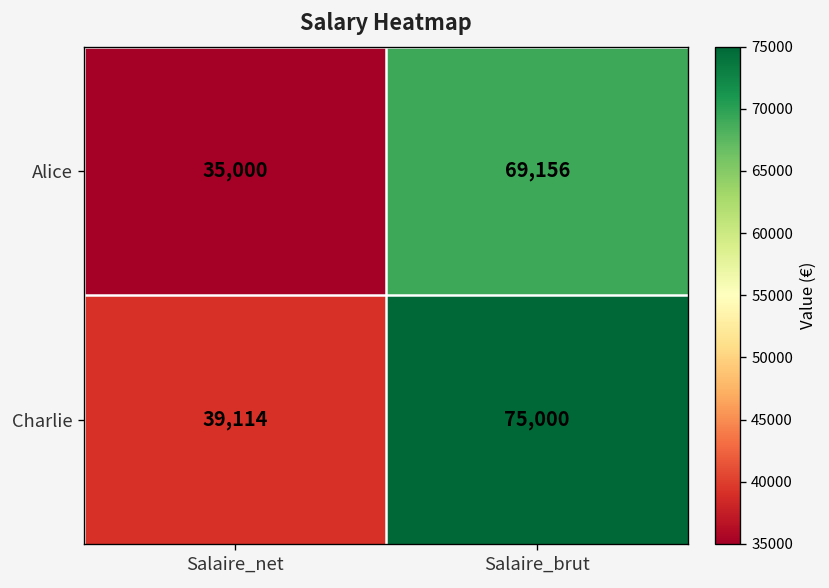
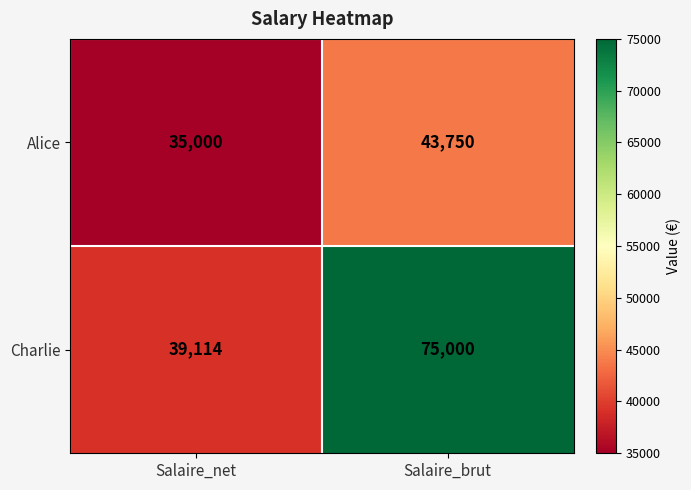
Alice, Salaire_brut: 69,156 -> 43,750
